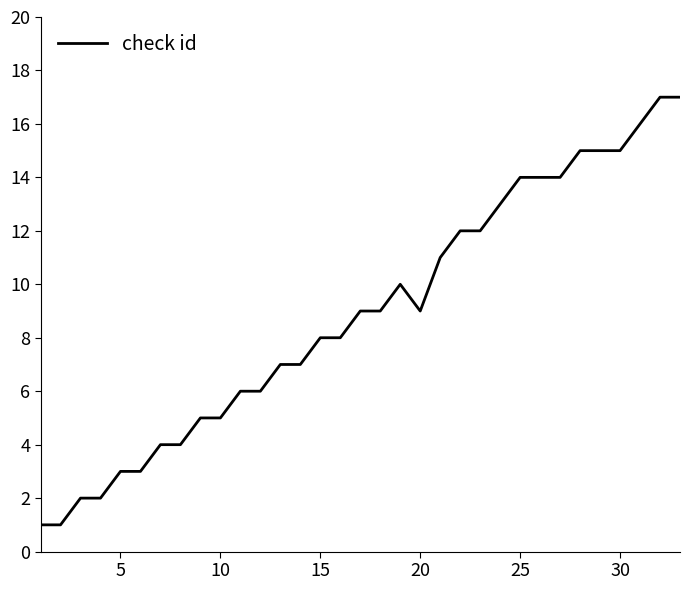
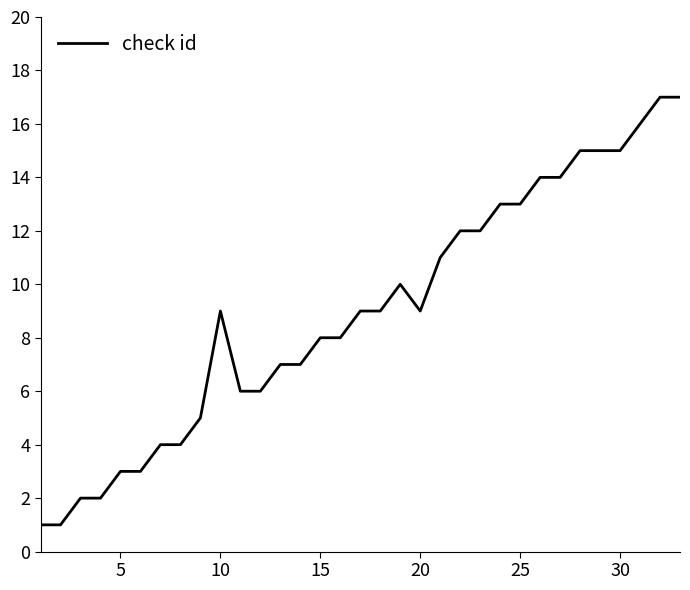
10: 5 -> 9
25: 14 -> 13
